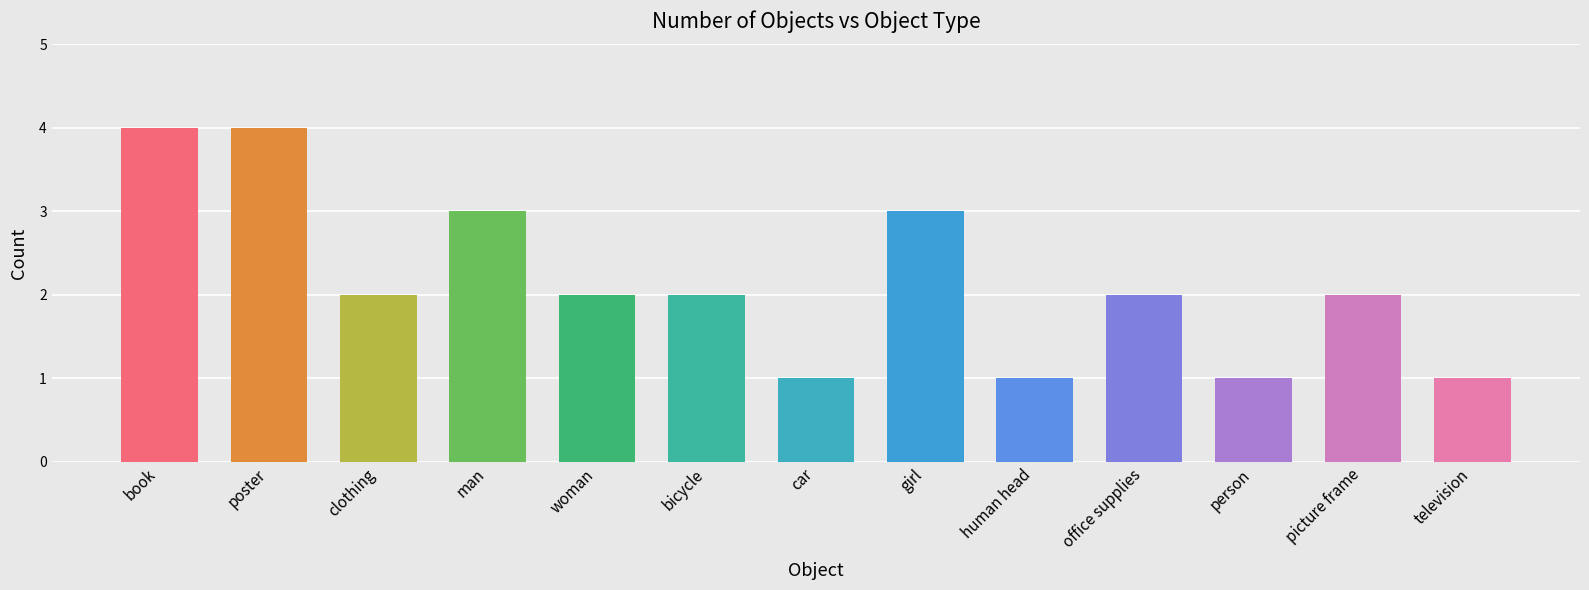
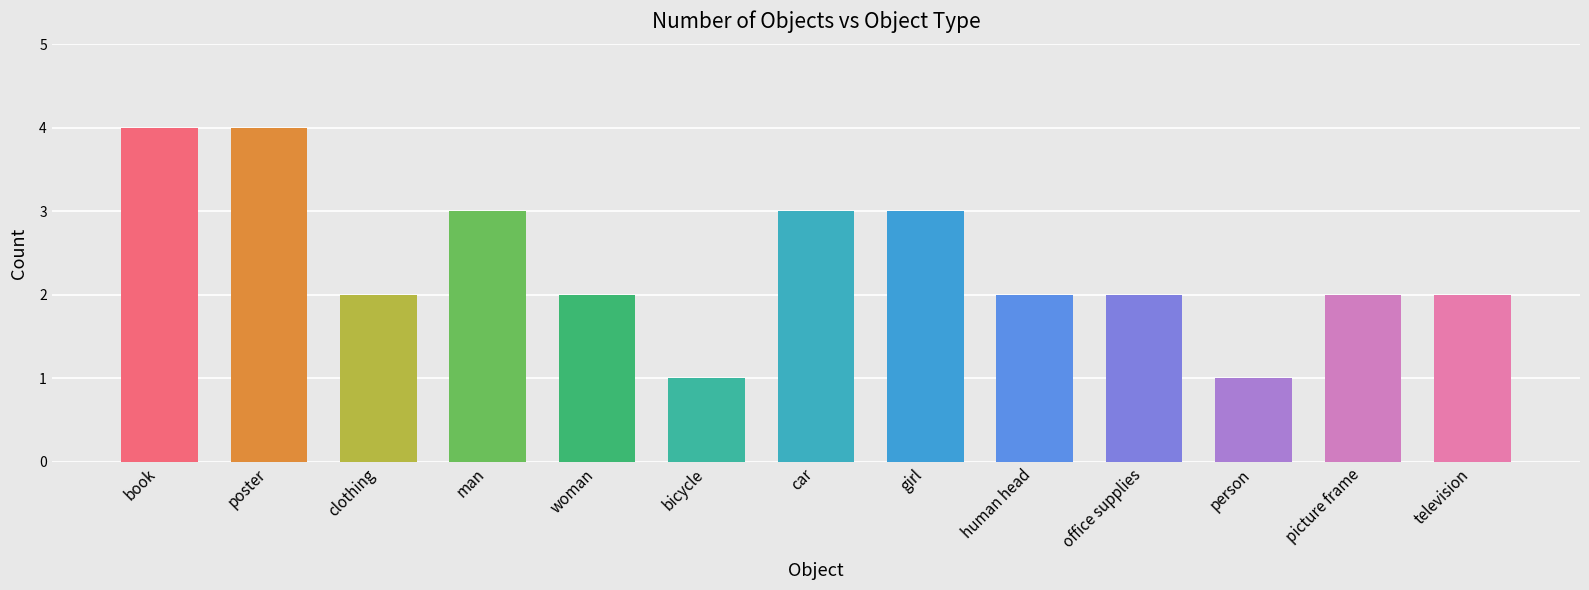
bicycle: 2 -> 1
car: 1 -> 3
human head: 1 -> 2
television: 1 -> 2
